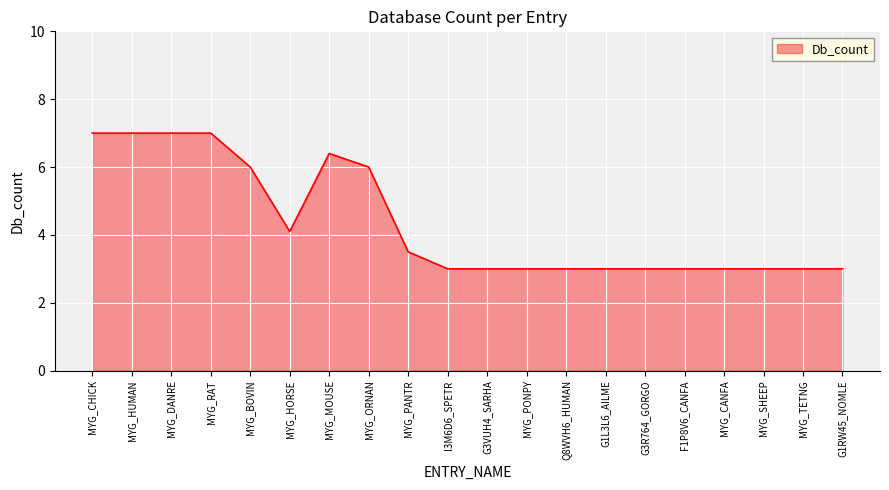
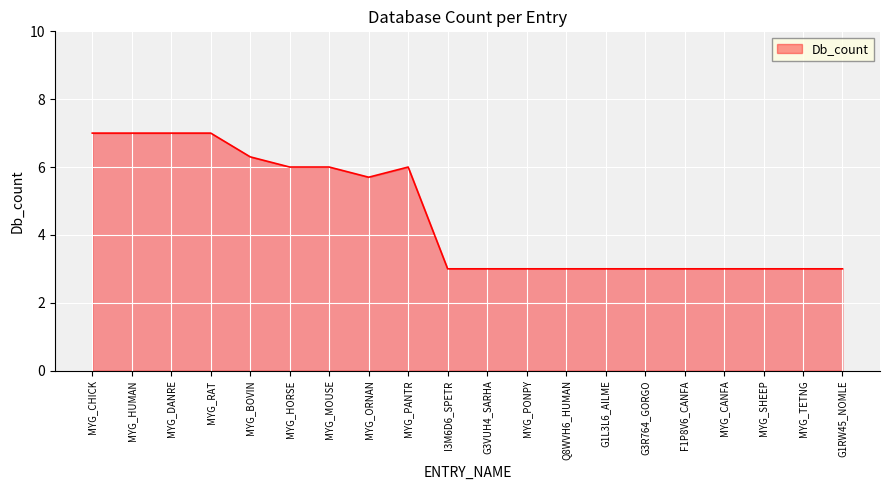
MYG_BOVIN: 6.0 -> 6.3
MYG_HORSE: 4.1 -> 6.0
MYG_MOUSE: 6.4 -> 6.0
MYG_ORNAN: 6.0 -> 5.7
MYG_PANTR: 3.5 -> 6.0
